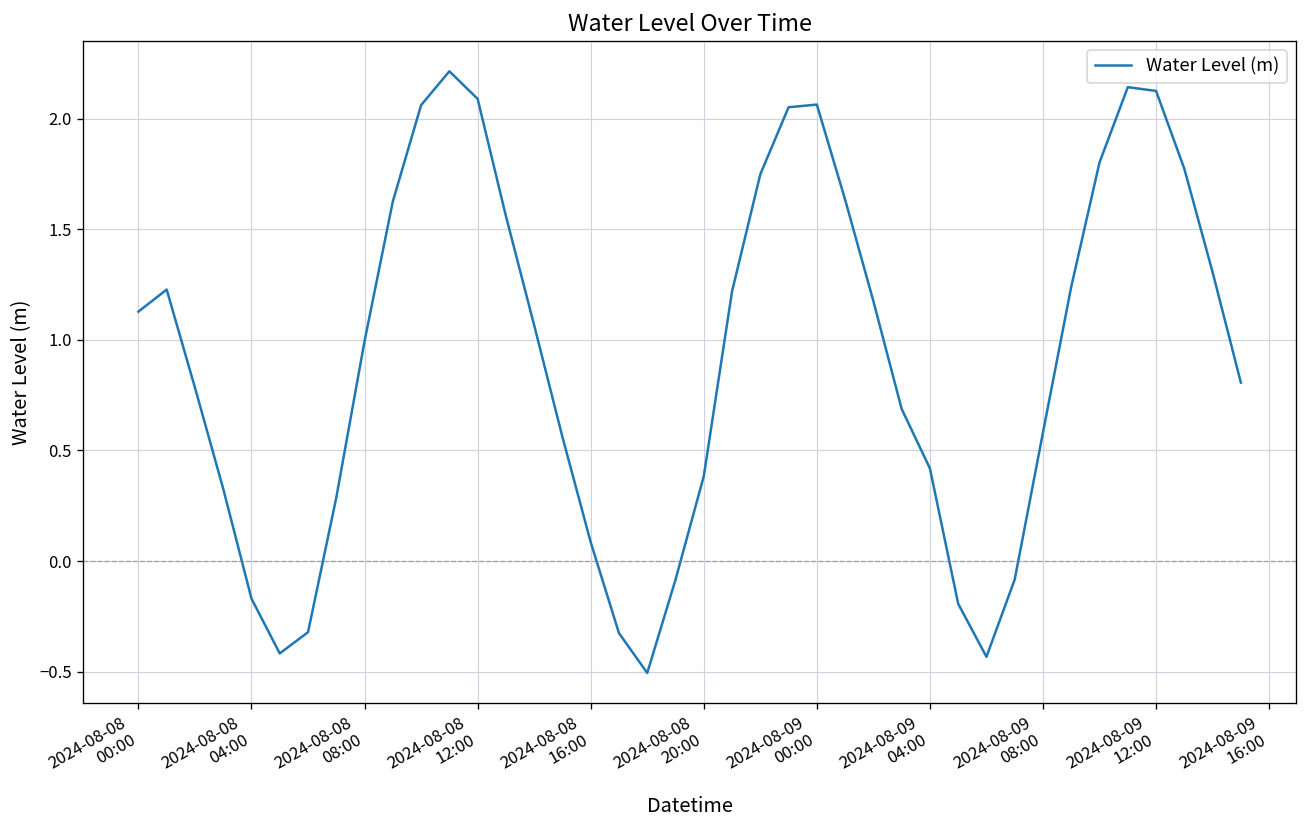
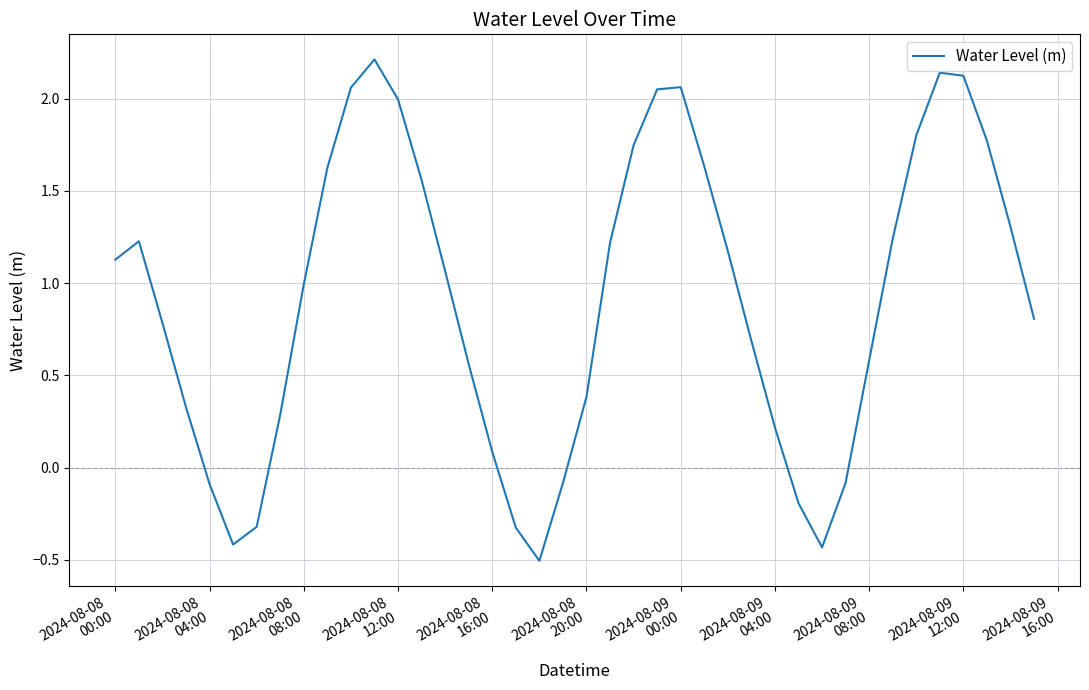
2024-08-08 04:00: -0.17 -> -0.09
2024-08-08 12:00: 2.09 -> 2.00
2024-08-09 04:00: 0.42 -> 0.22
